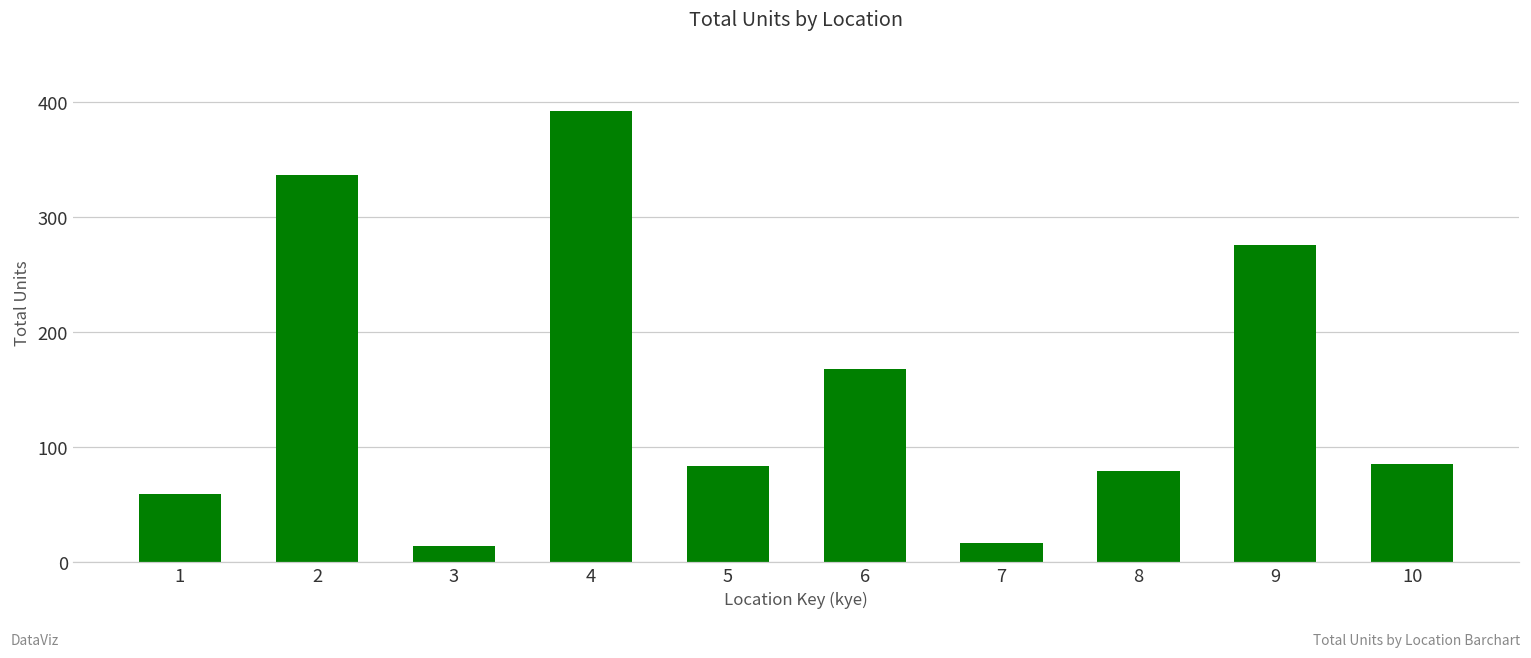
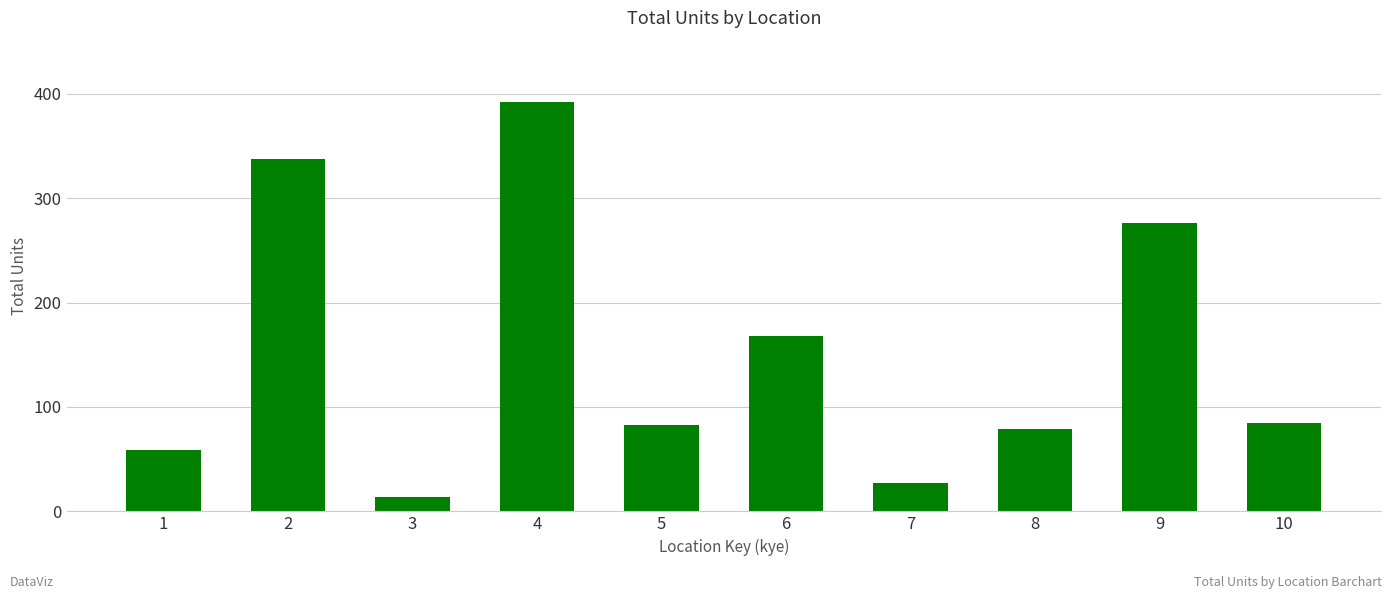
7: 16 -> 27
